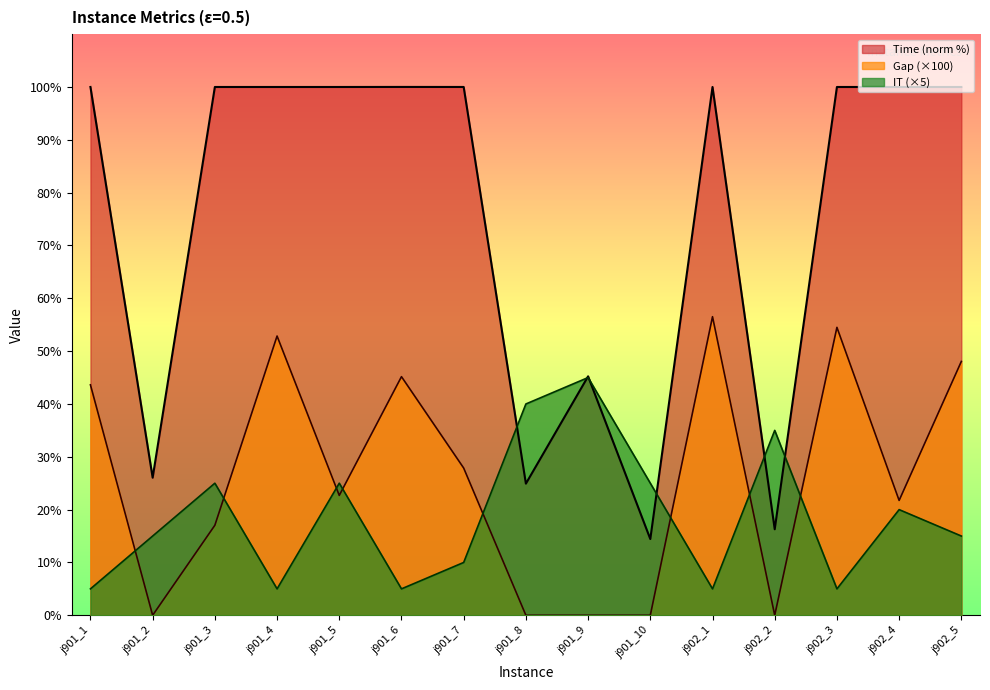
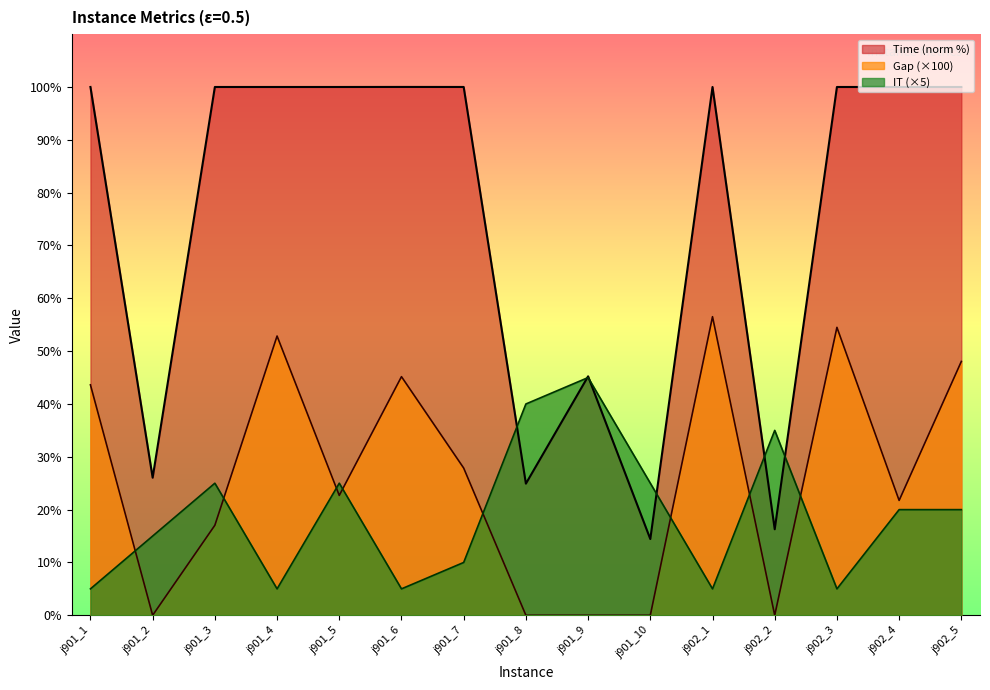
IT (×5), j902_5: 15% -> 20%
